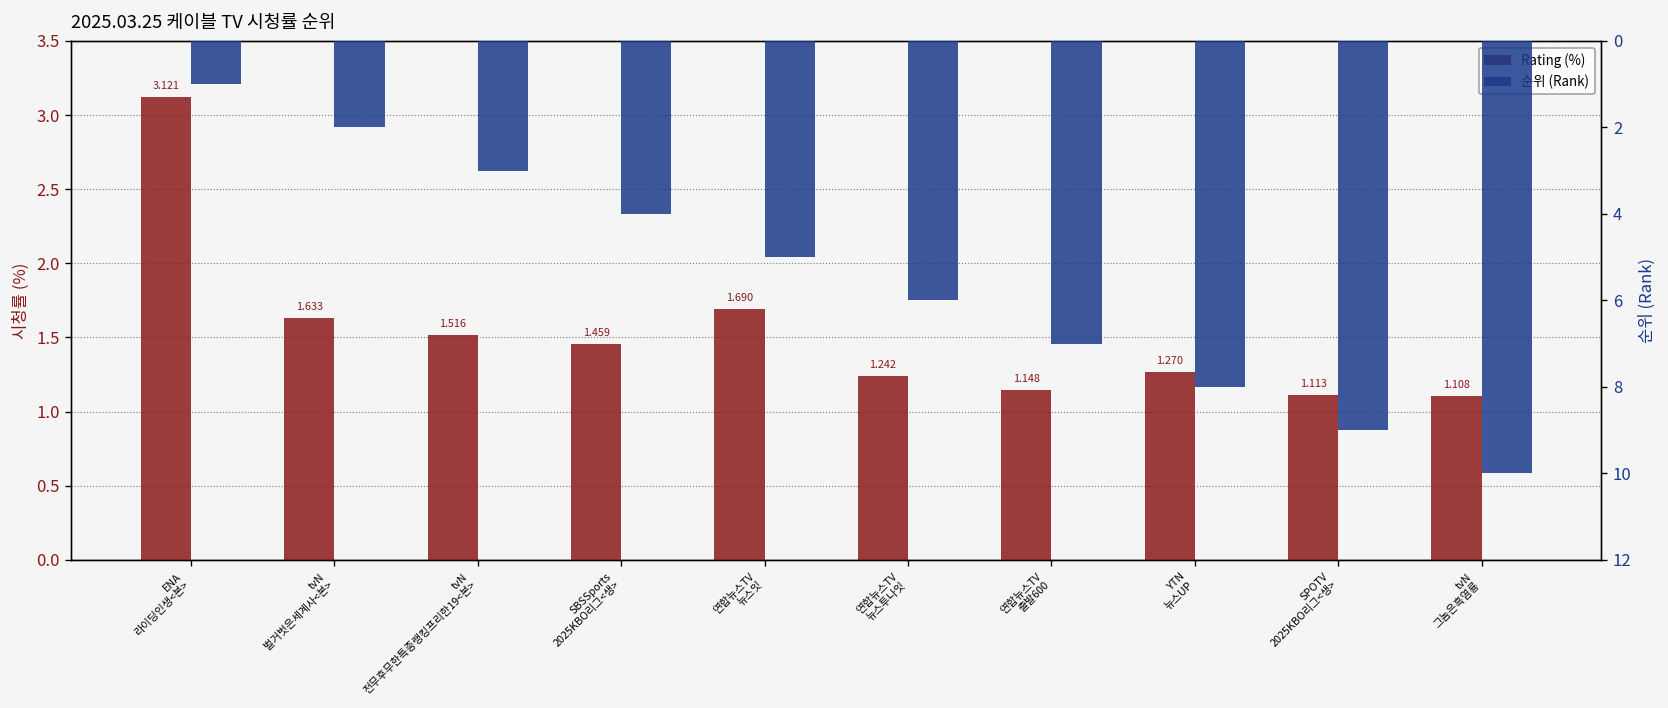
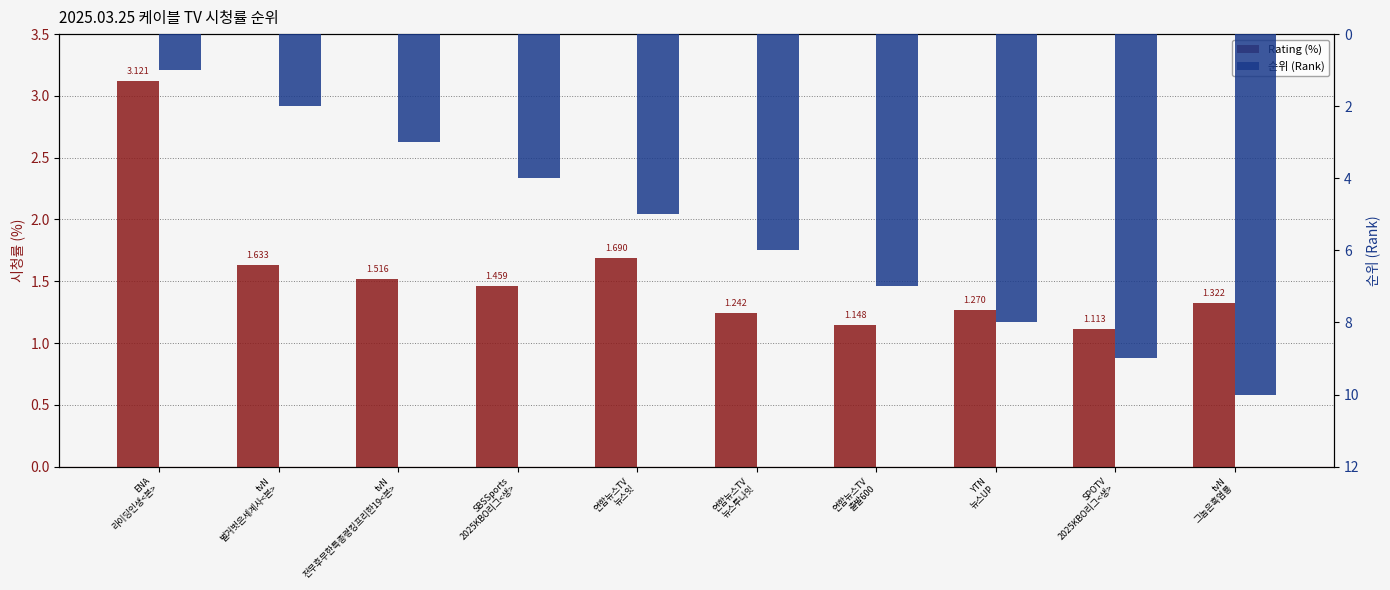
Rating (%), tvN 그놈은흑염룡: 1.108 -> 1.322
